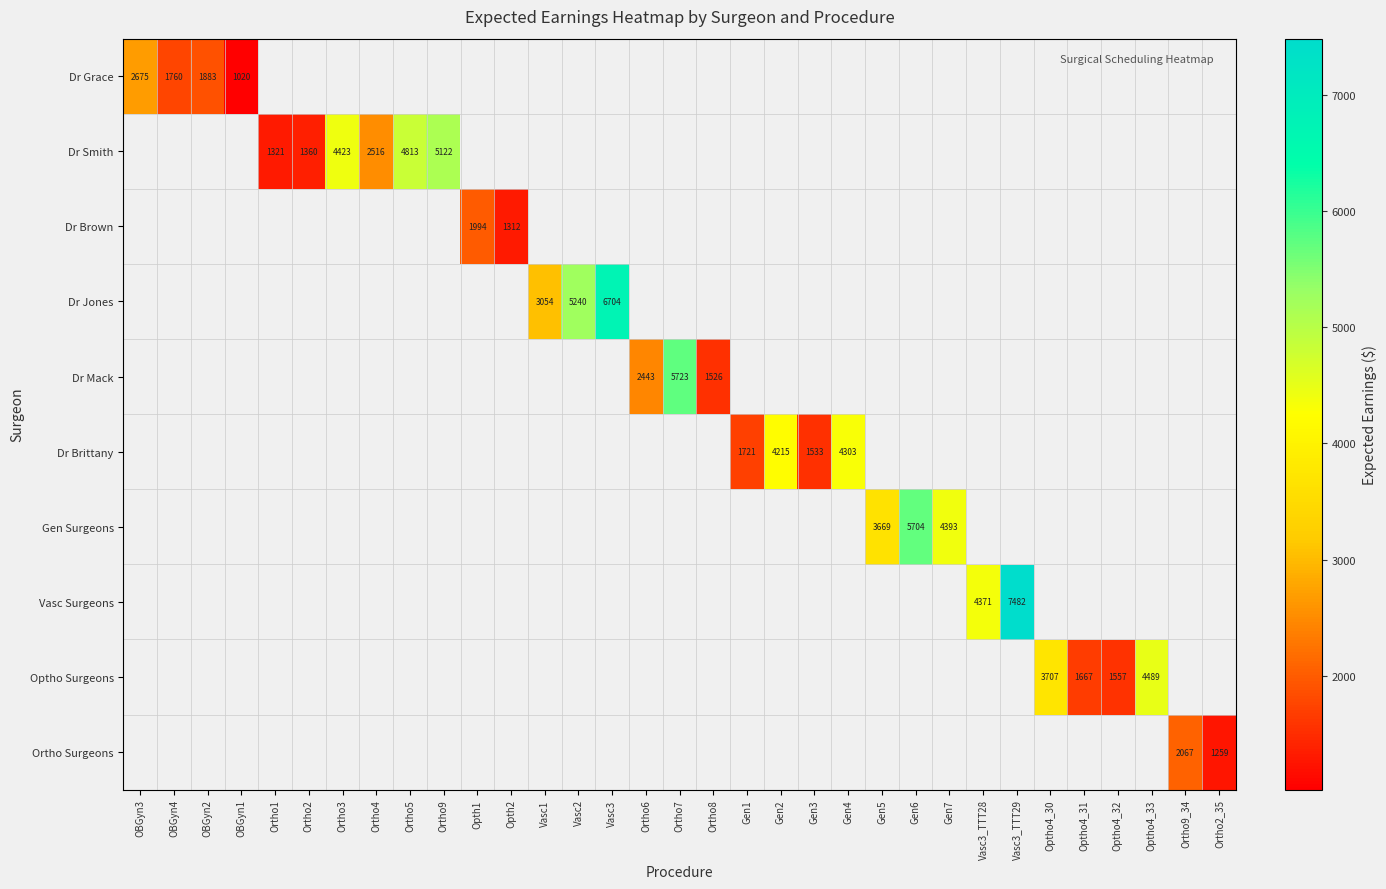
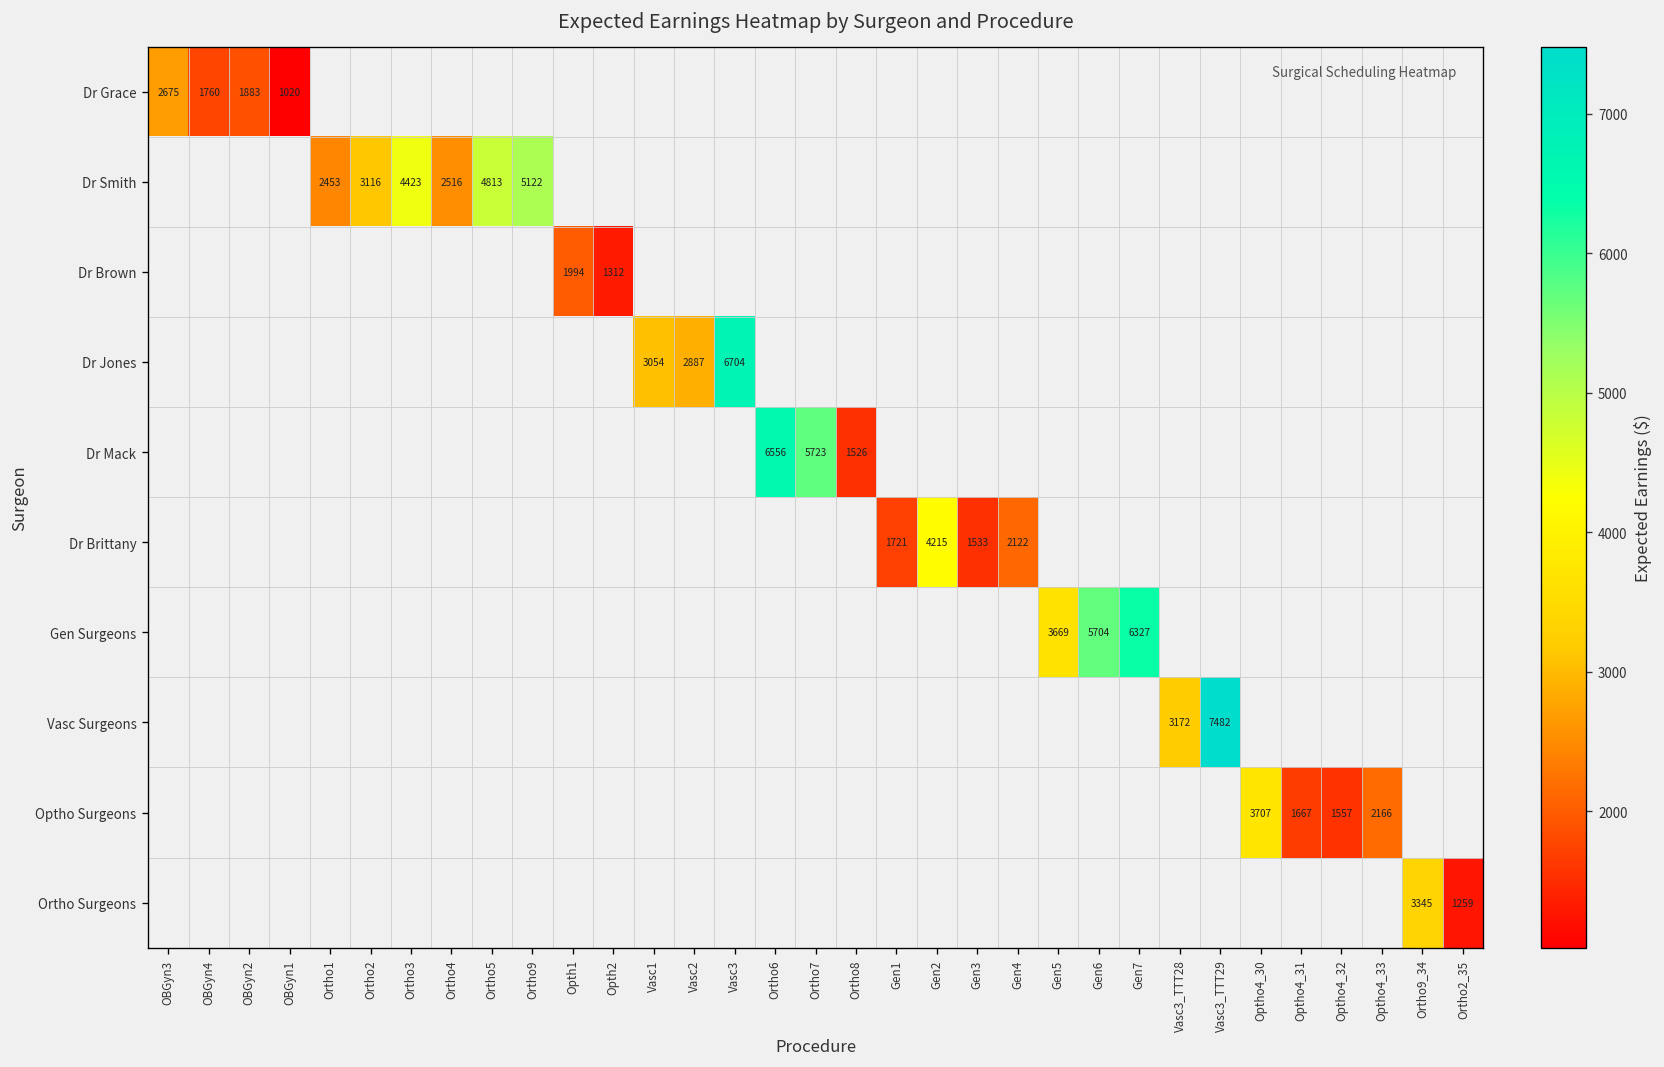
Dr Smith, Ortho1: 1321 -> 2453
Dr Smith, Ortho2: 1360 -> 3116
Dr Jones, Vasc2: 5240 -> 2887
Dr Mack, Ortho6: 2443 -> 6556
Dr Brittany, Gen4: 4303 -> 2122
Gen Surgeons, Gen7: 4393 -> 6327
Vasc Surgeons, Vasc3_TTT28: 4371 -> 3172
Optho Surgeons, Optho4_33: 4489 -> 2166
Ortho Surgeons, Ortho9_34: 2067 -> 3345
